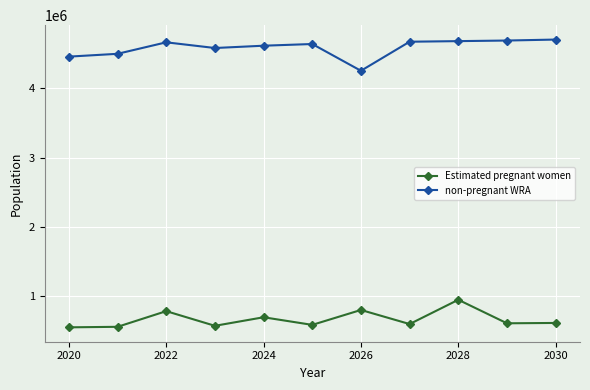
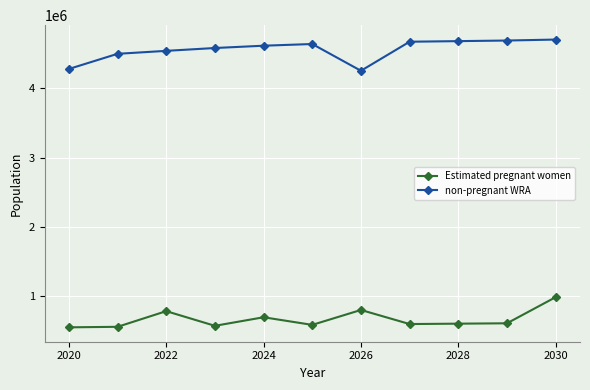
non-pregnant WRA, 2020: 4500000 -> 4300000
non-pregnant WRA, 2022: 4700000 -> 4500000
Estimated pregnant women, 2028: 1000000 -> 600000
Estimated pregnant women, 2030: 600000 -> 1000000
